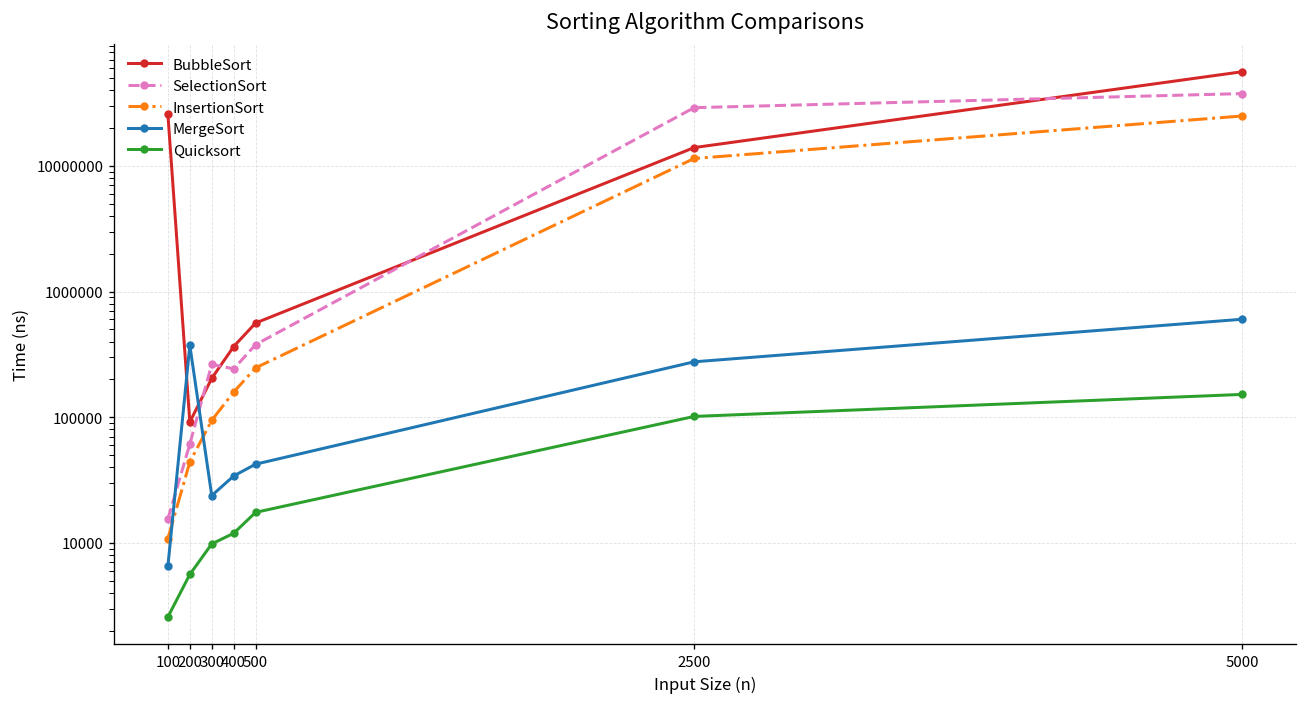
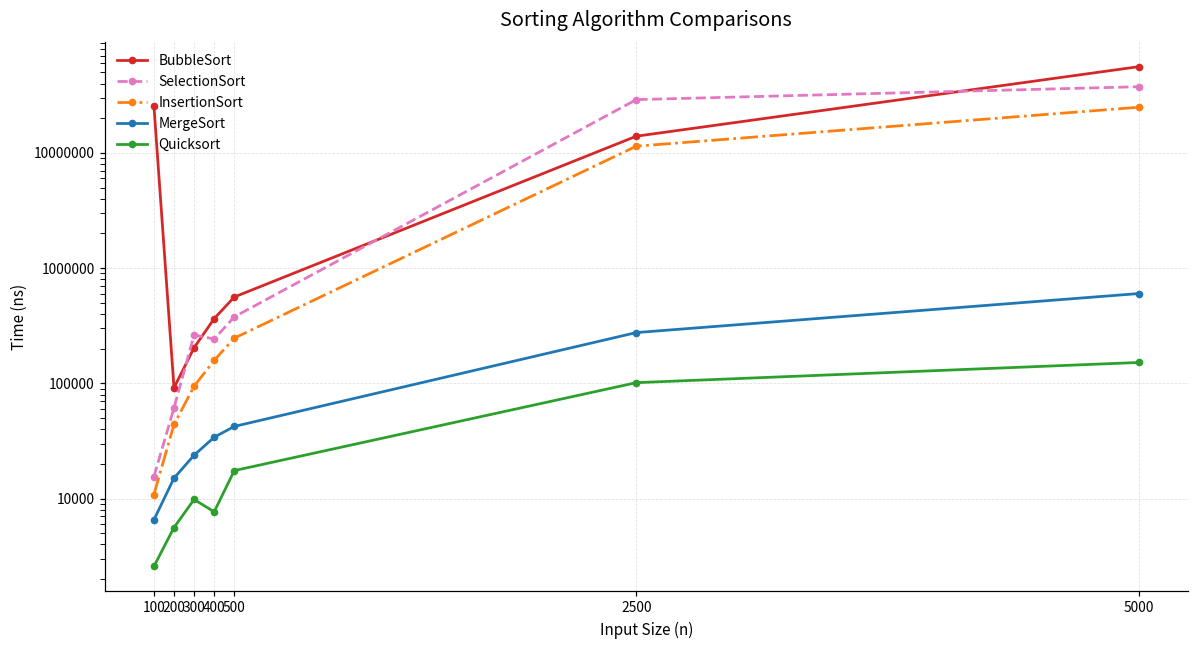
MergeSort, 200: 370000 -> 15000
Quicksort, 400: 12000 -> 8000
